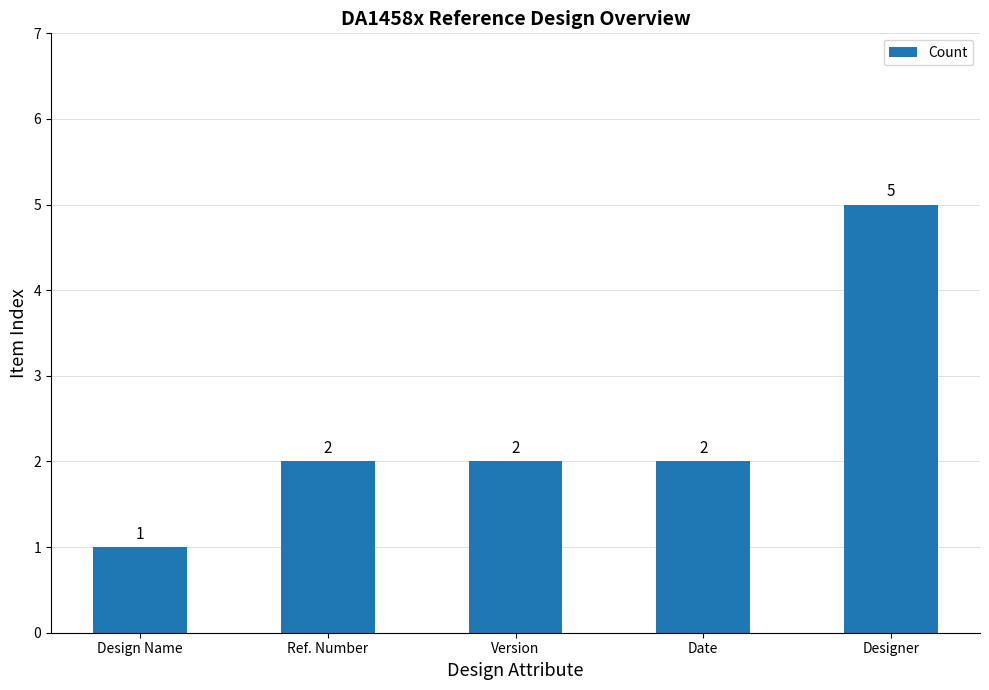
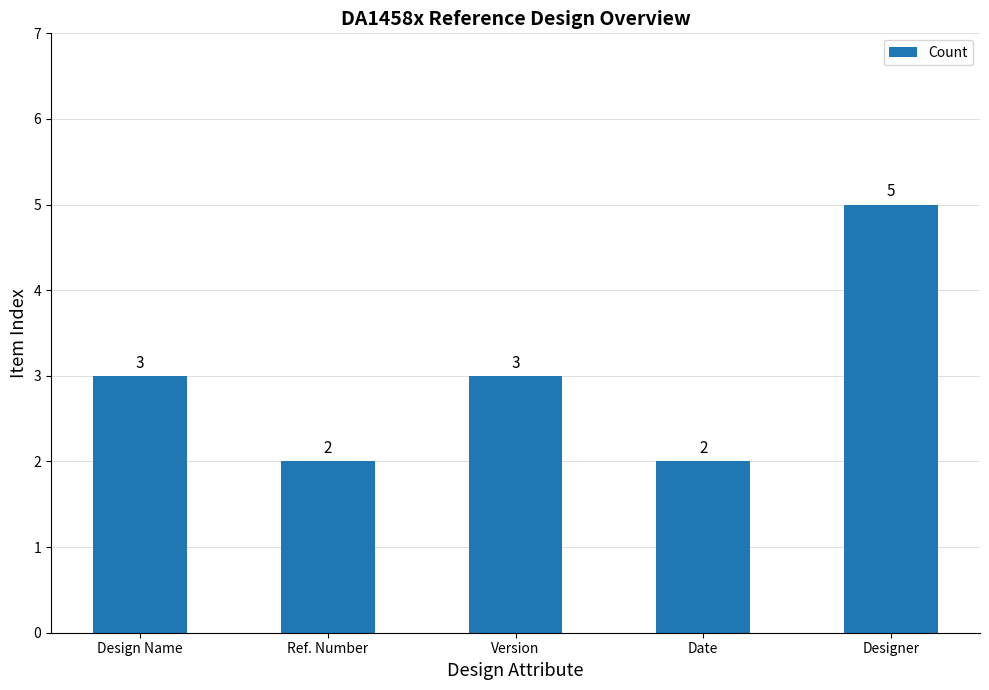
Design Name: 1 -> 3
Version: 2 -> 3
